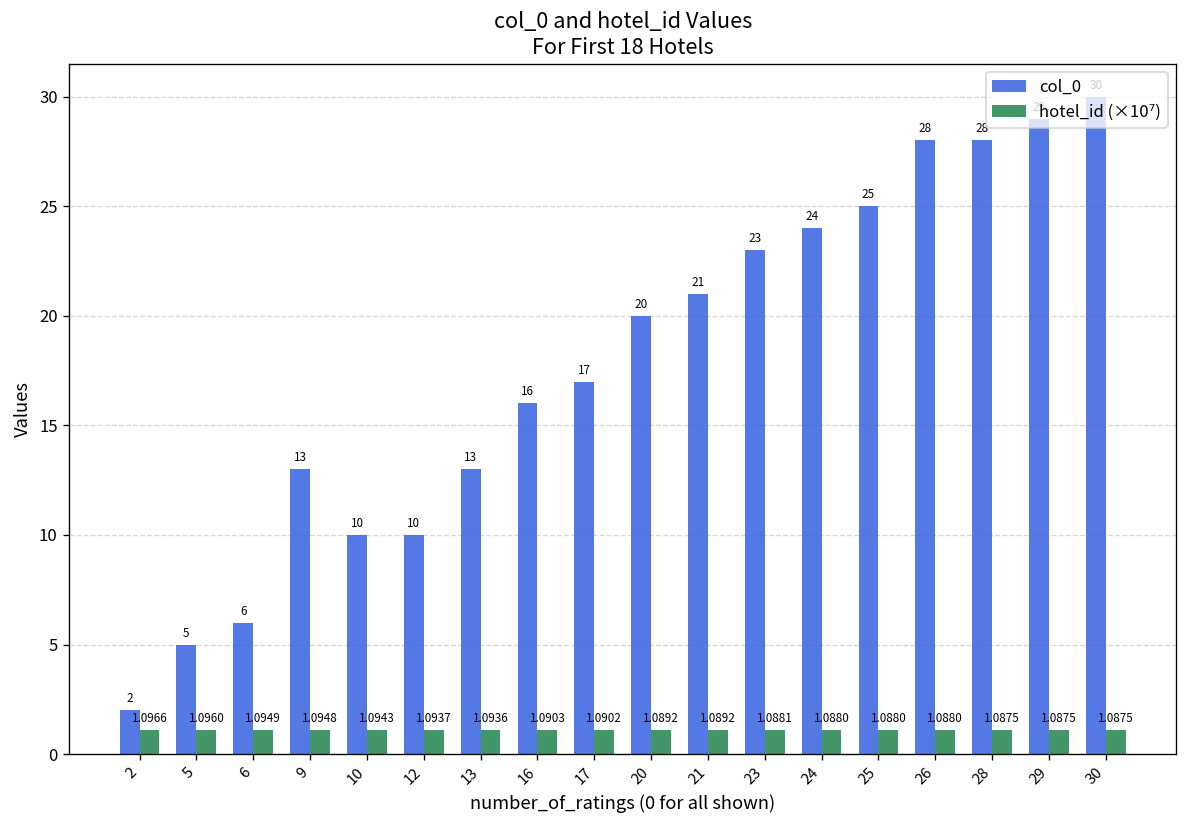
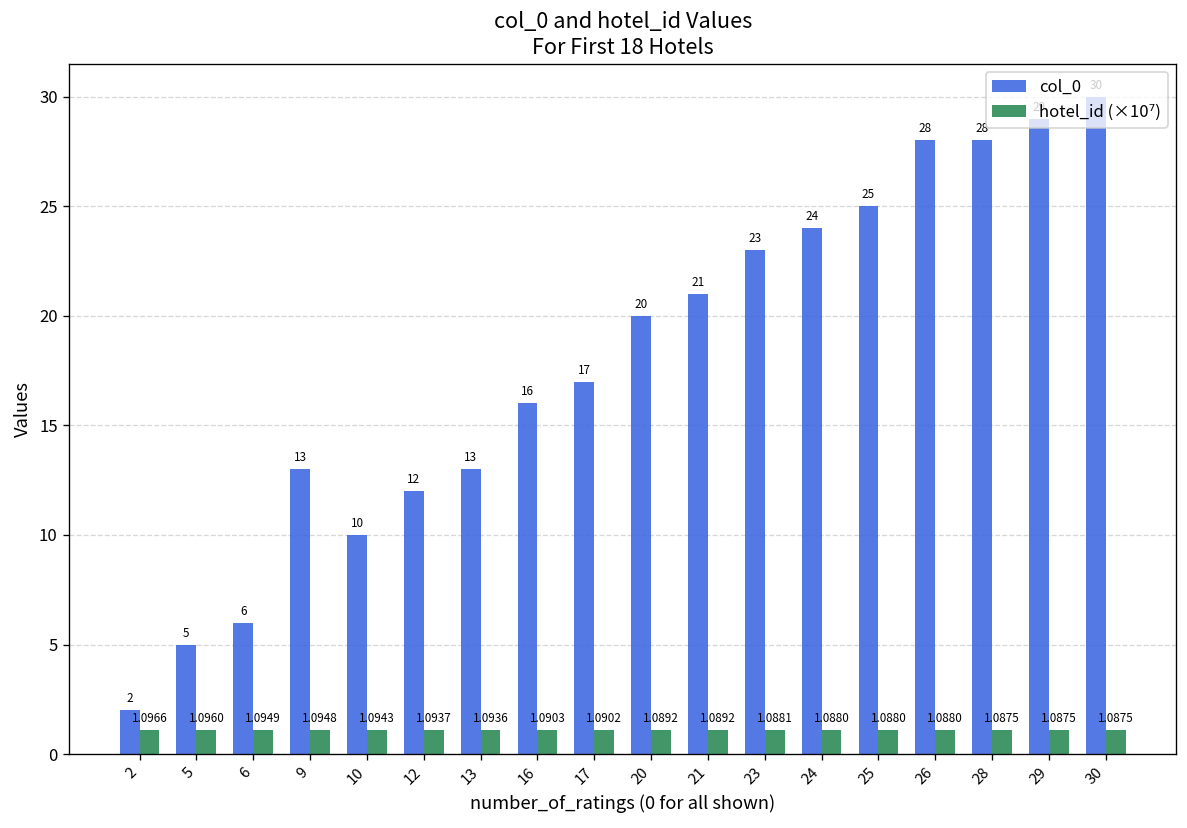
col_0, 12: 10 -> 12
